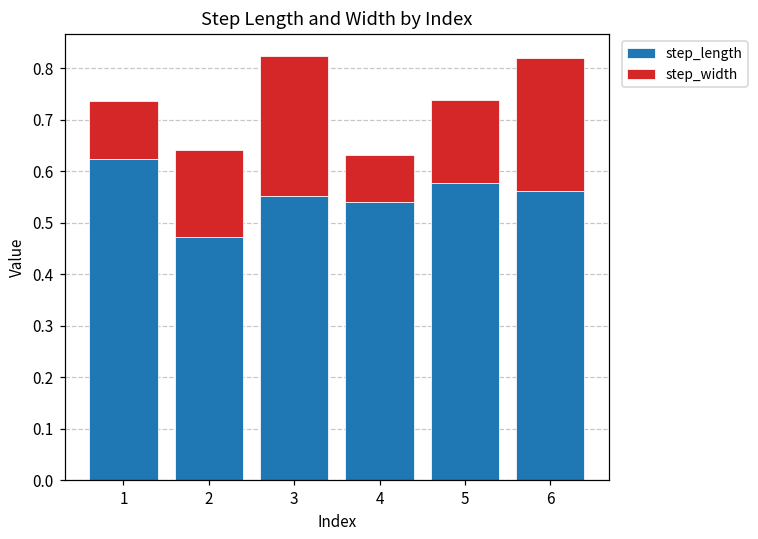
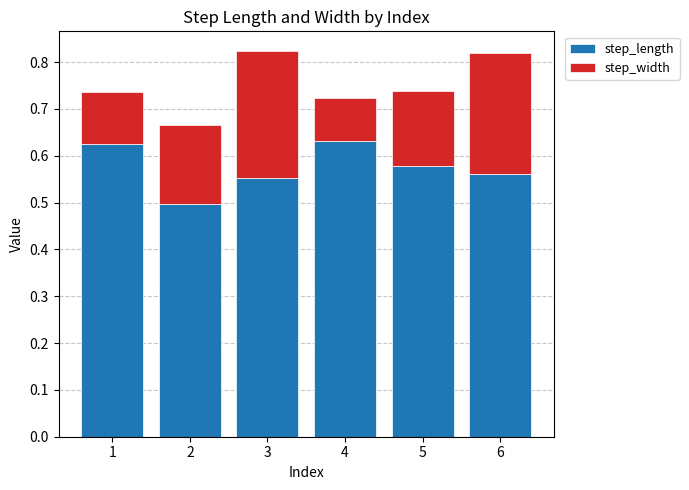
step_length, 2: 0.47 -> 0.50
step_length, 4: 0.54 -> 0.63
